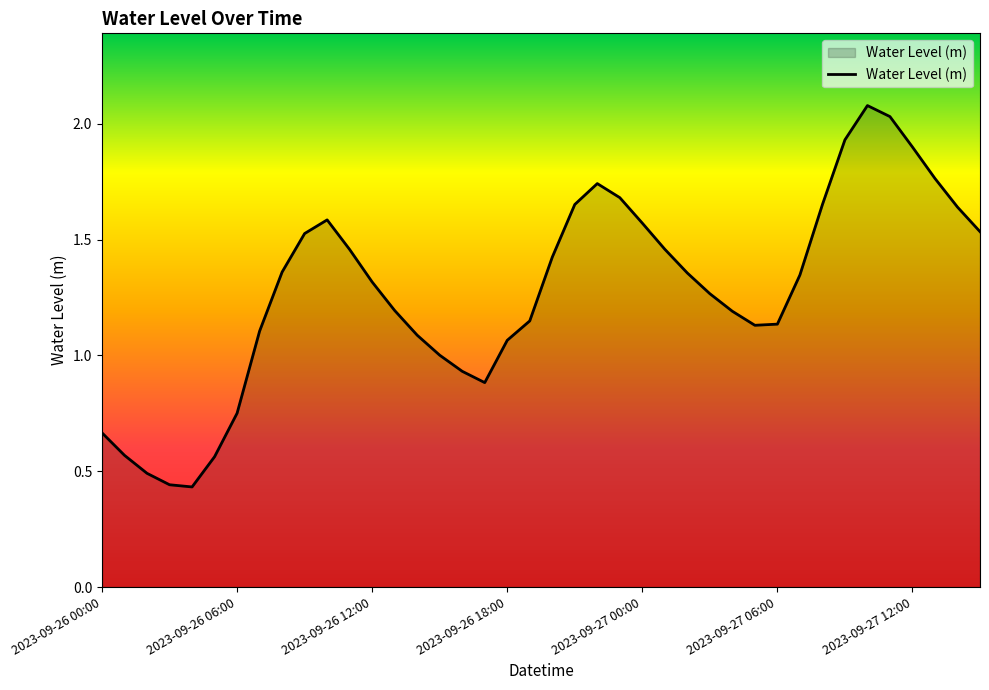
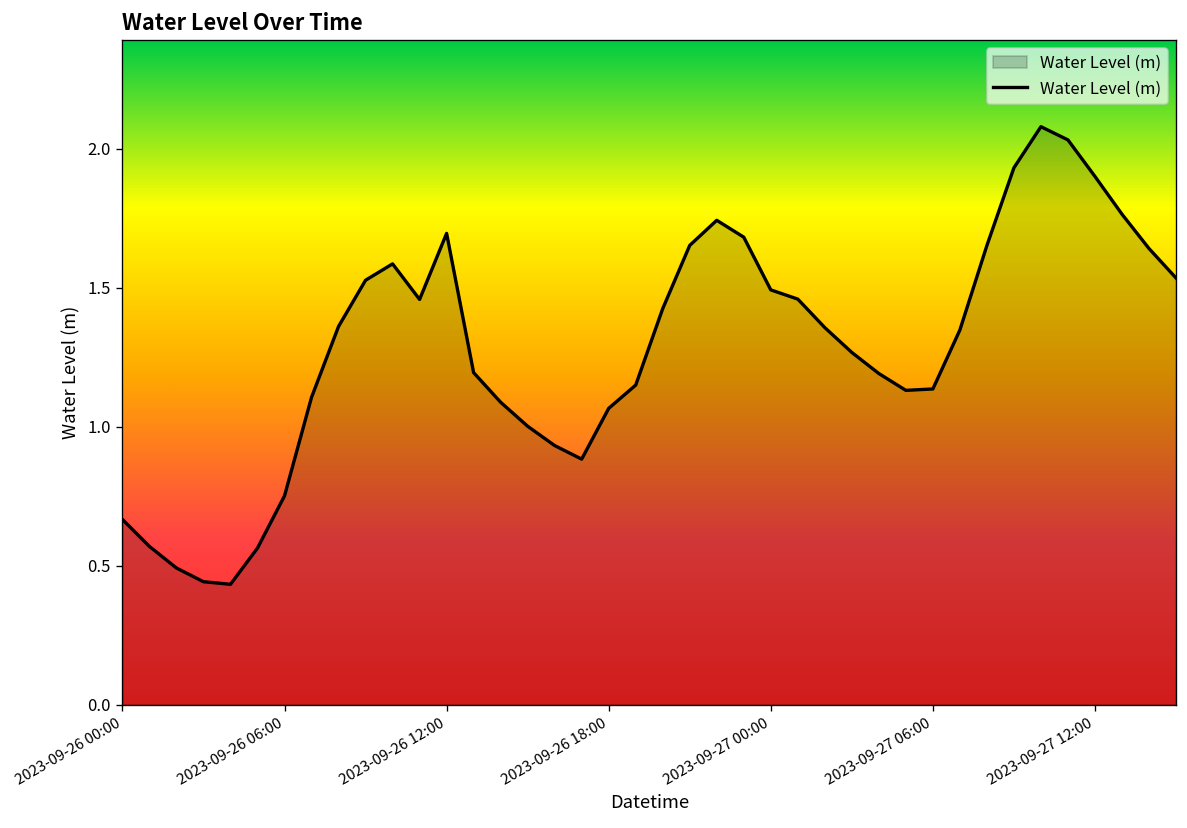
2023-09-26 12:00: 1.32 -> 1.69
2023-09-27 00:00: 1.57 -> 1.49
